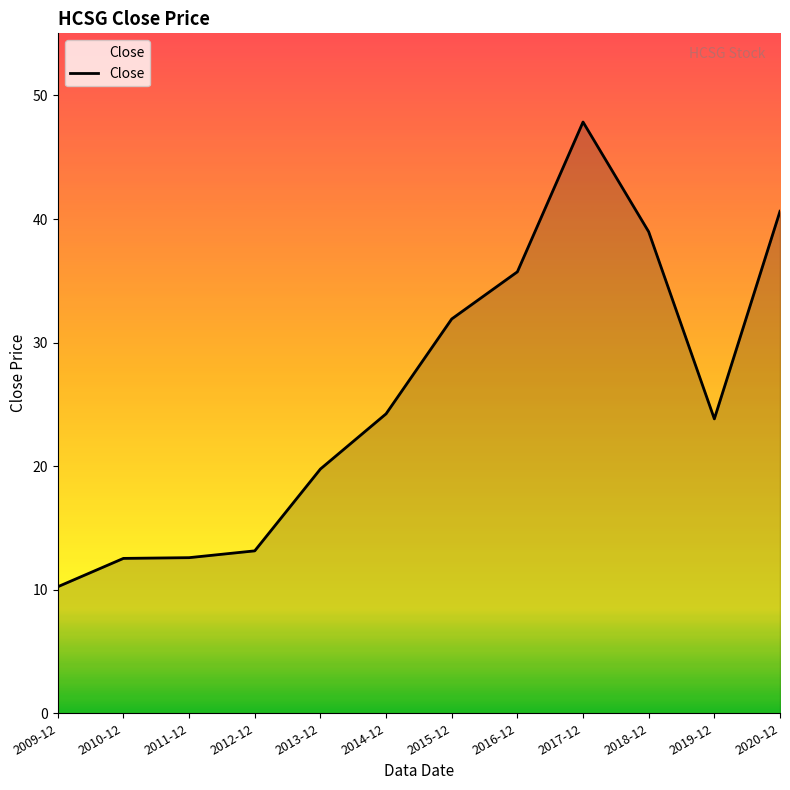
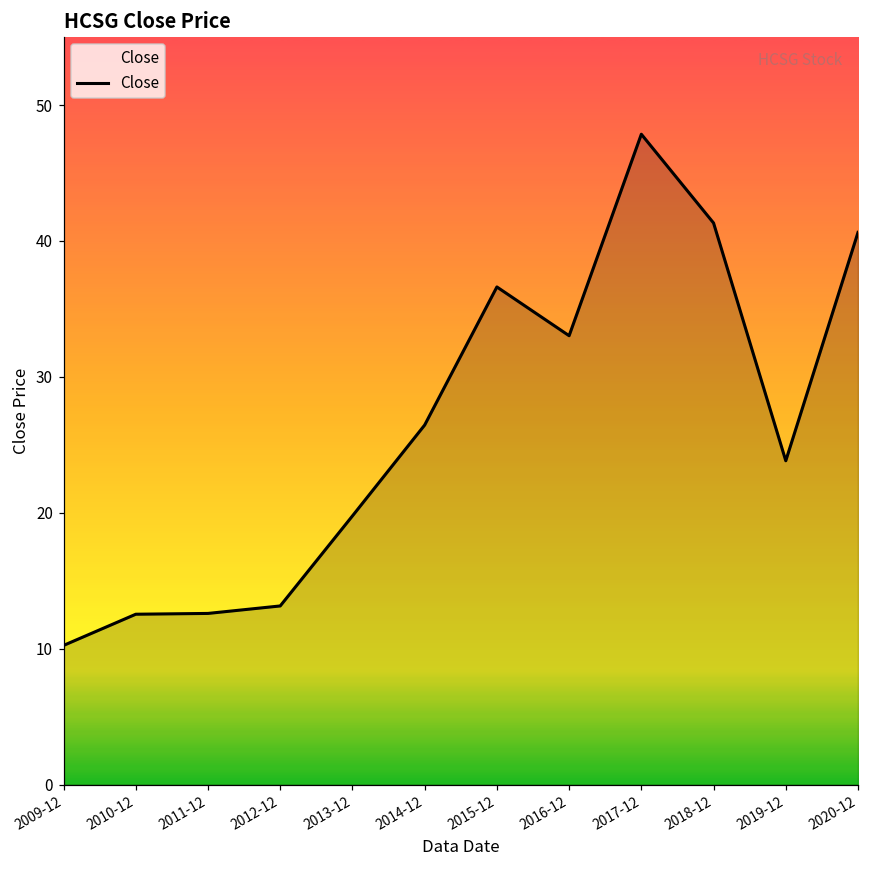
2014-12: 24.2 -> 26.5
2015-12: 31.9 -> 36.6
2016-12: 35.7 -> 33.0
2018-12: 39.0 -> 41.3
